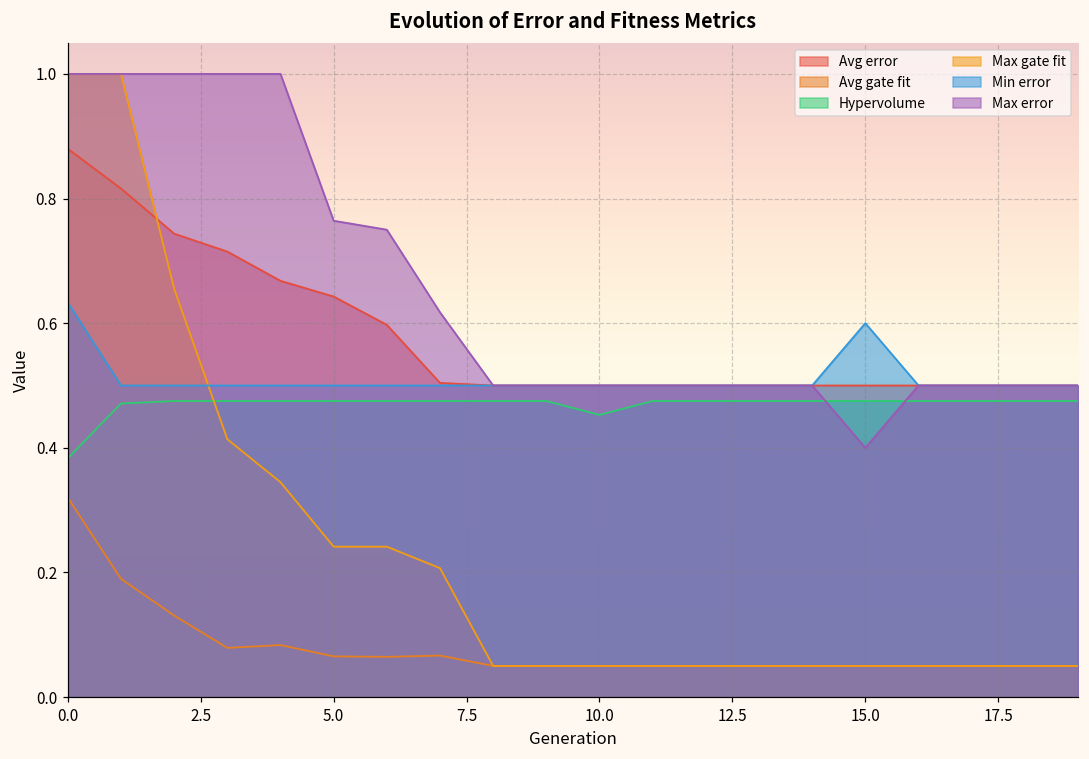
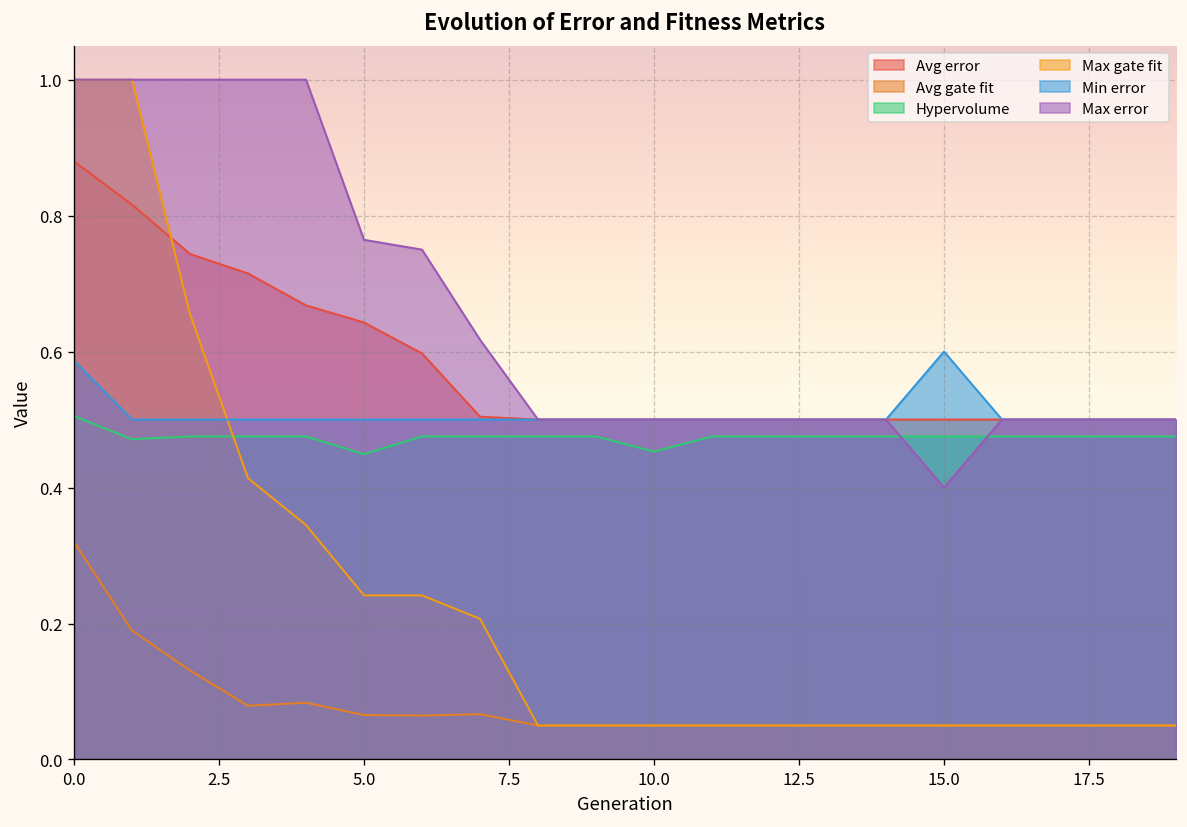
Hypervolume, 0.0: 0.38 -> 0.51
Min error, 0.0: 0.63 -> 0.59
Hypervolume, 5.0: 0.48 -> 0.45
